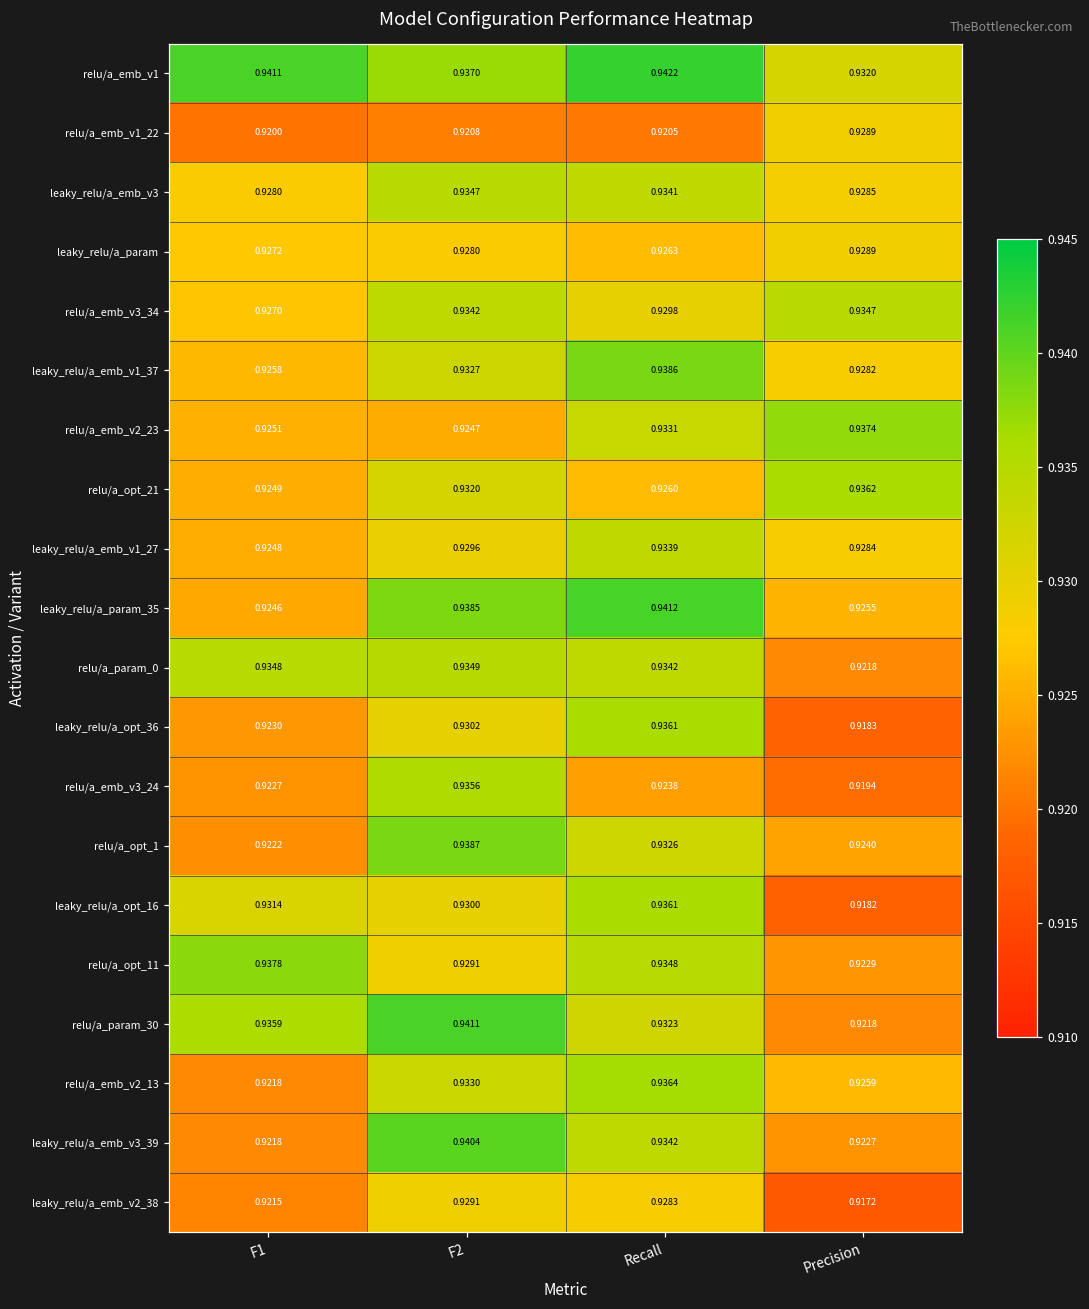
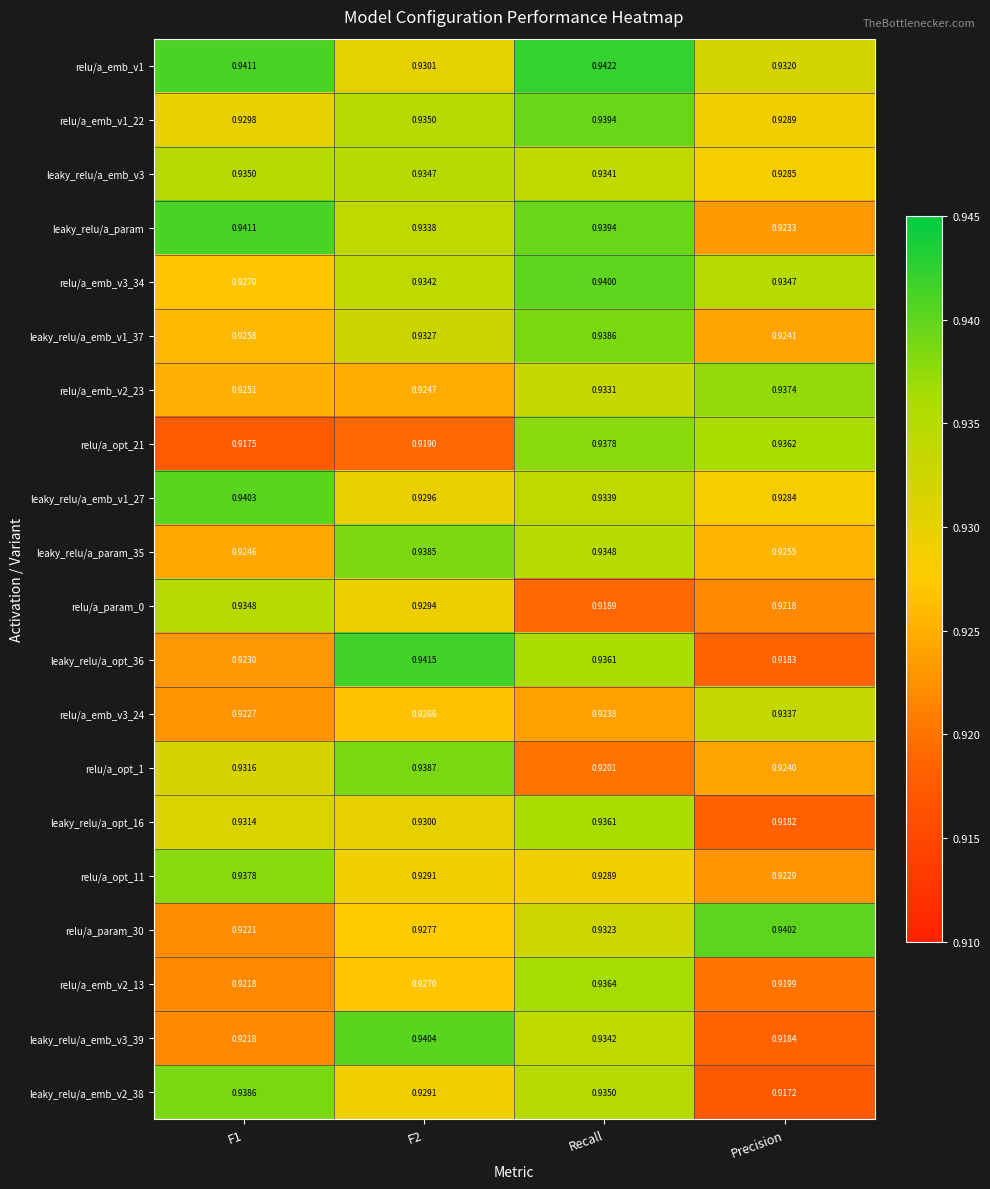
relu/a_emb_v1, F2: 0.9370 -> 0.9301
relu/a_emb_v1_22, F1: 0.9200 -> 0.9298
relu/a_emb_v1_22, F2: 0.9208 -> 0.9350
relu/a_emb_v1_22, Recall: 0.9205 -> 0.9394
leaky_relu/a_emb_v3, F1: 0.9280 -> 0.9350
leaky_relu/a_param, F1: 0.9272 -> 0.9411
leaky_relu/a_param, F2: 0.9280 -> 0.9338
leaky_relu/a_param, Recall: 0.9263 -> 0.9394
leaky_relu/a_param, Precision: 0.9289 -> 0.9233
relu/a_emb_v3_34, Recall: 0.9298 -> 0.9400
leaky_relu/a_emb_v1_37, Precision: 0.9282 -> 0.9241
relu/a_opt_21, F1: 0.9249 -> 0.9175
relu/a_opt_21, F2: 0.9320 -> 0.9190
relu/a_opt_21, Recall: 0.9260 -> 0.9378
leaky_relu/a_emb_v1_27, F1: 0.9248 -> 0.9403
leaky_relu/a_param_35, Recall: 0.9412 -> 0.9348
relu/a_param_0, F2: 0.9349 -> 0.9294
relu/a_param_0, Recall: 0.9342 -> 0.9189
leaky_relu/a_opt_36, F2: 0.9302 -> 0.9415
relu/a_emb_v3_24, F2: 0.9356 -> 0.9266
relu/a_emb_v3_24, Precision: 0.9194 -> 0.9337
relu/a_opt_1, F1: 0.9222 -> 0.9316
relu/a_opt_1, Recall: 0.9326 -> 0.9201
relu/a_opt_11, Recall: 0.9348 -> 0.9289
relu/a_param_30, F1: 0.9359 -> 0.9221
relu/a_param_30, F2: 0.9411 -> 0.9277
relu/a_param_30, Precision: 0.9218 -> 0.9402
relu/a_emb_v2_13, F2: 0.9330 -> 0.9270
relu/a_emb_v2_13, Precision: 0.9259 -> 0.9199
leaky_relu/a_emb_v3_39, Precision: 0.9227 -> 0.9184
leaky_relu/a_emb_v2_38, F1: 0.9215 -> 0.9386
leaky_relu/a_emb_v2_38, Recall: 0.9283 -> 0.9350
